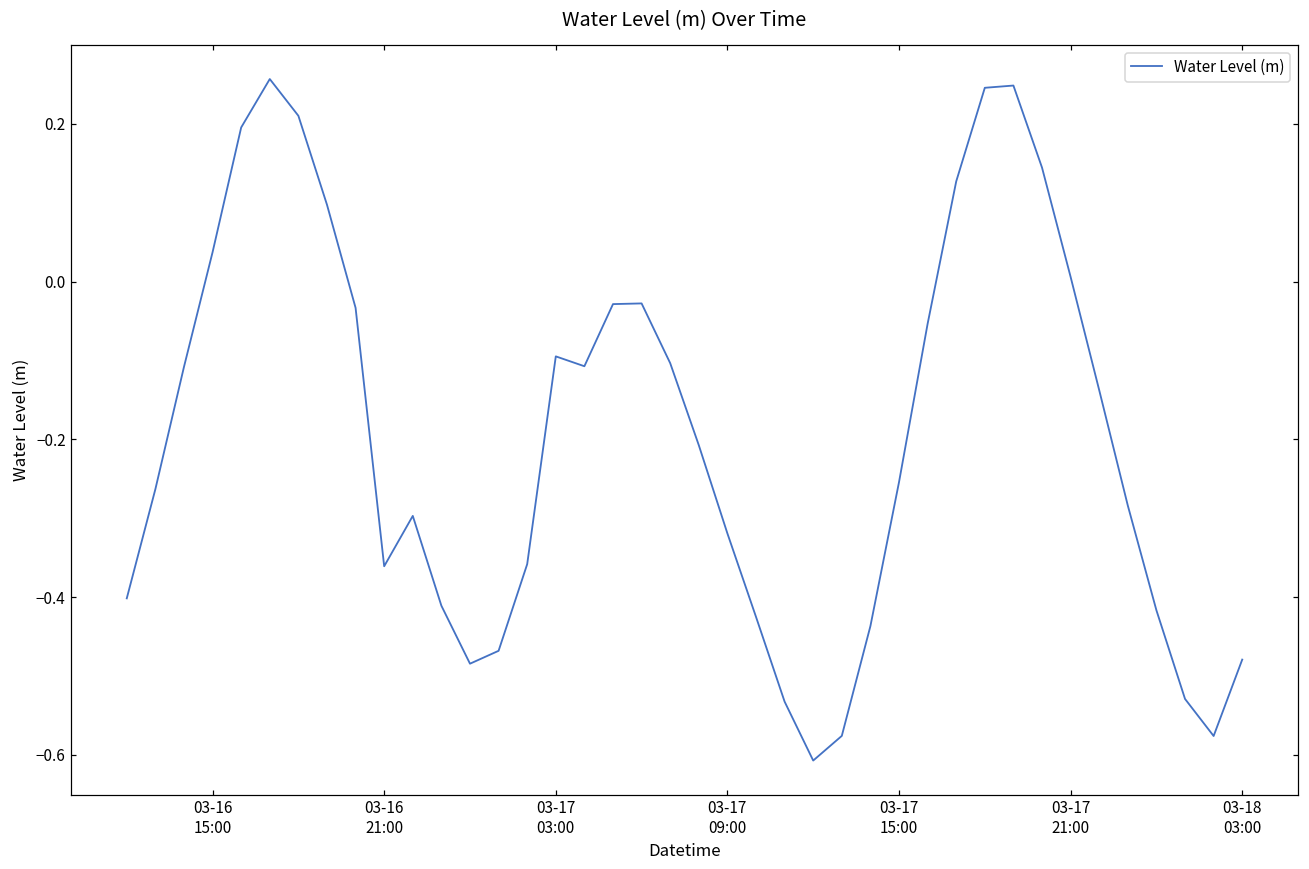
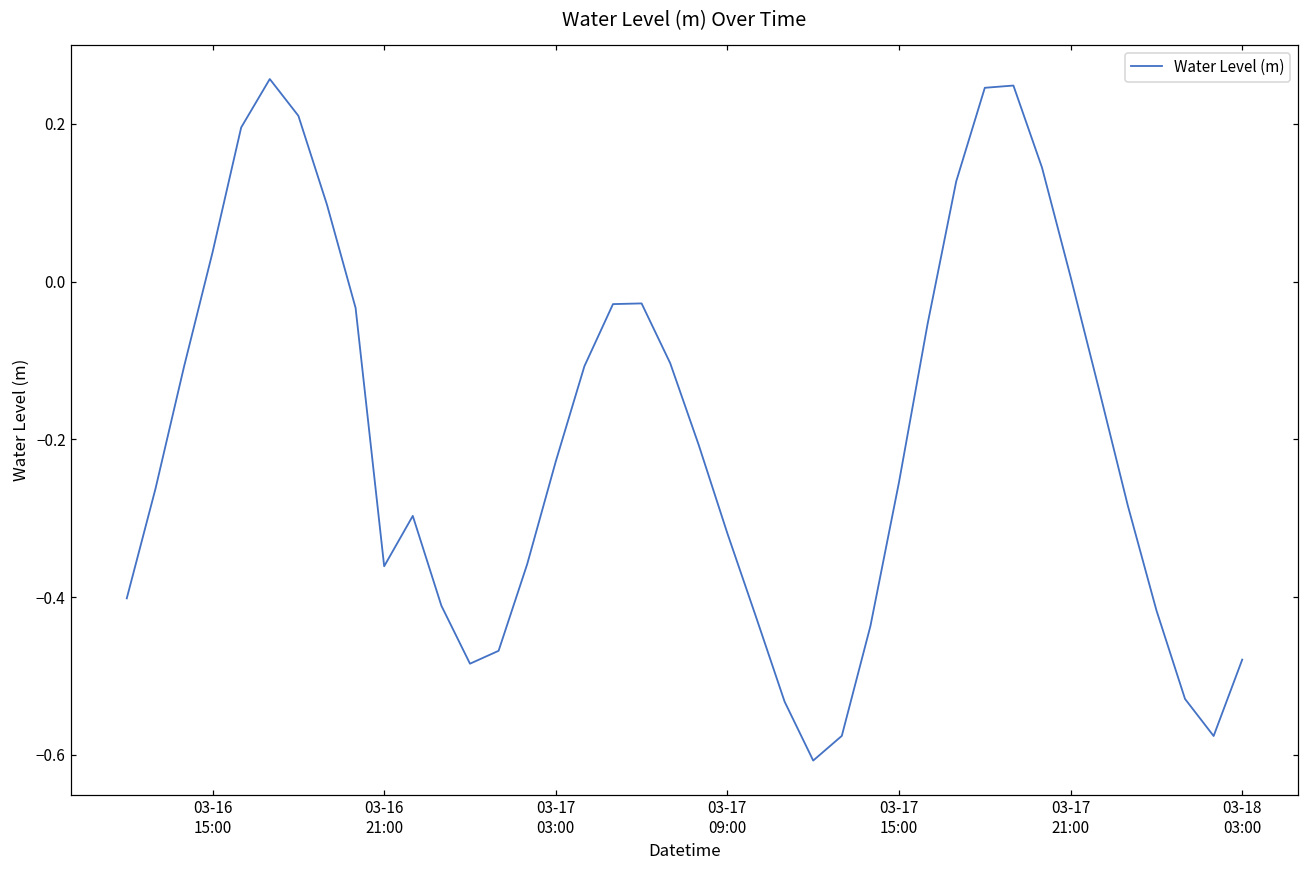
03-17 03:00: -0.09 -> -0.23
